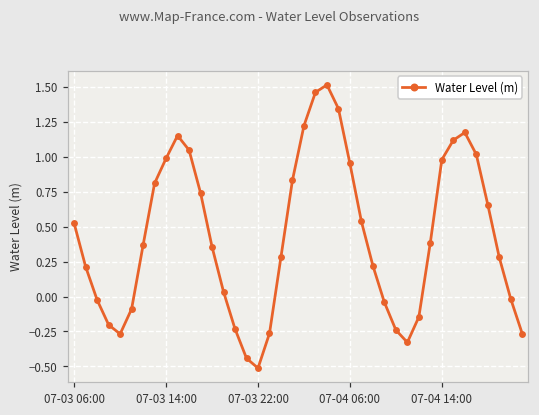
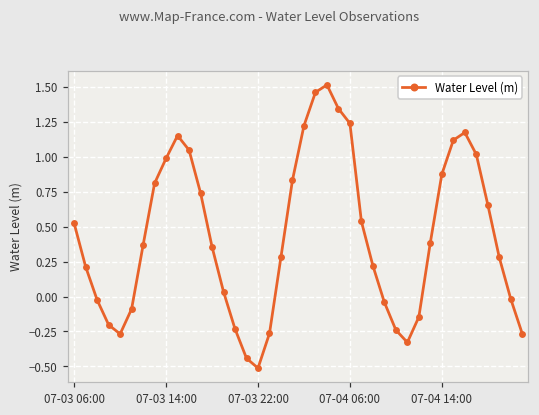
07-04 06:00: 0.95 -> 1.24
07-04 14:00: 0.98 -> 0.87
